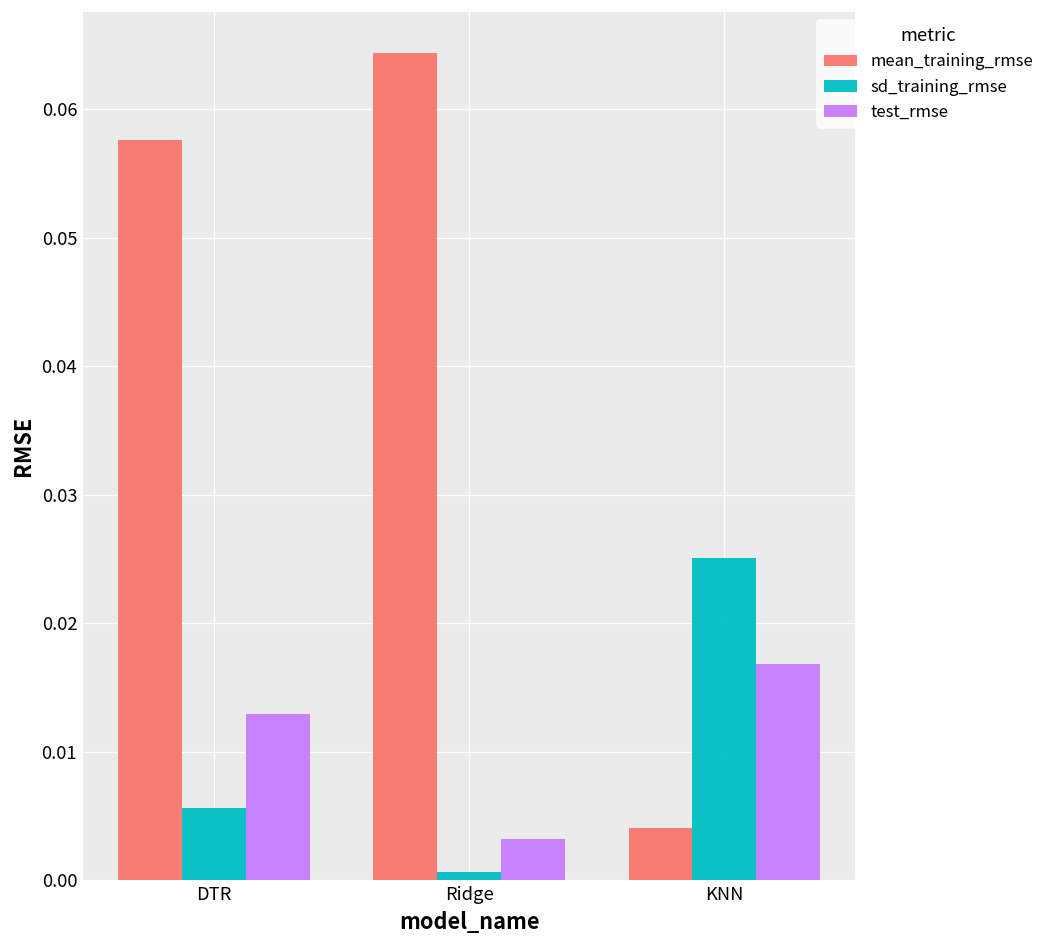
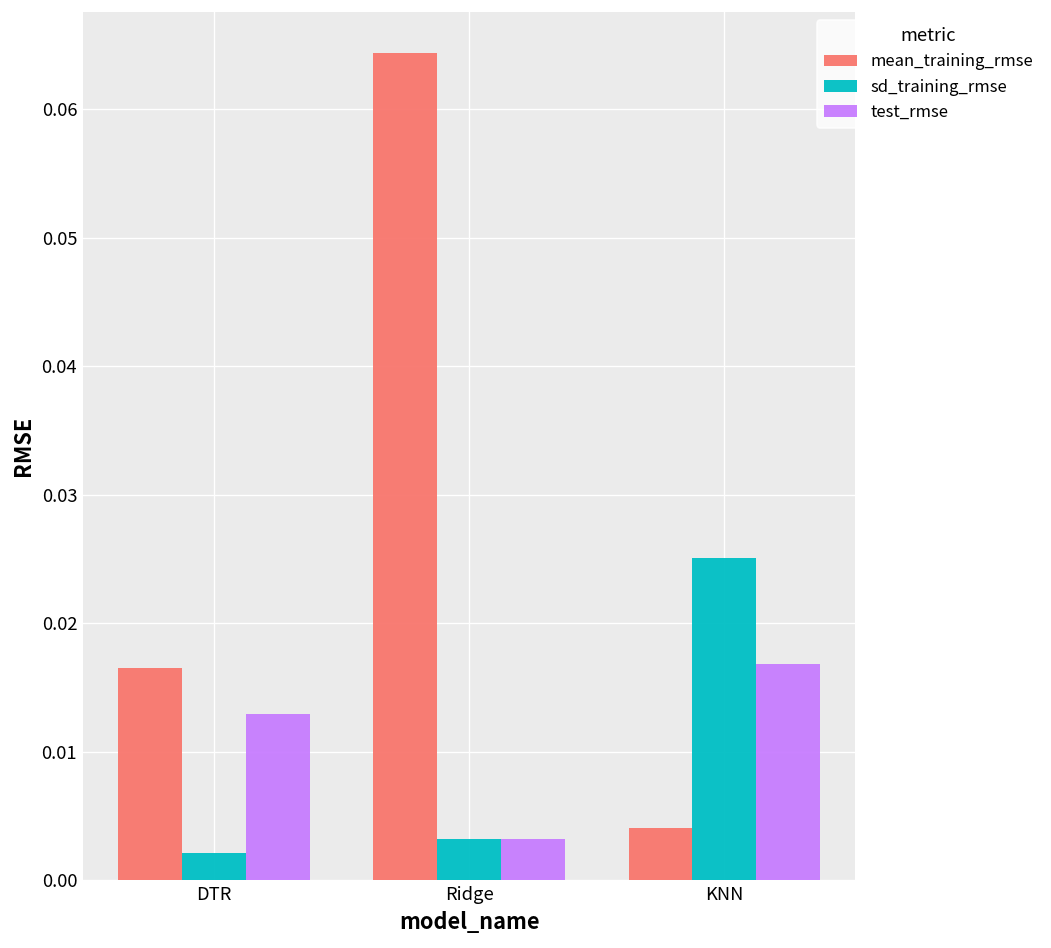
mean_training_rmse, DTR: 0.0576 -> 0.0165
sd_training_rmse, DTR: 0.0056 -> 0.0021
sd_training_rmse, Ridge: 0.0007 -> 0.0032
